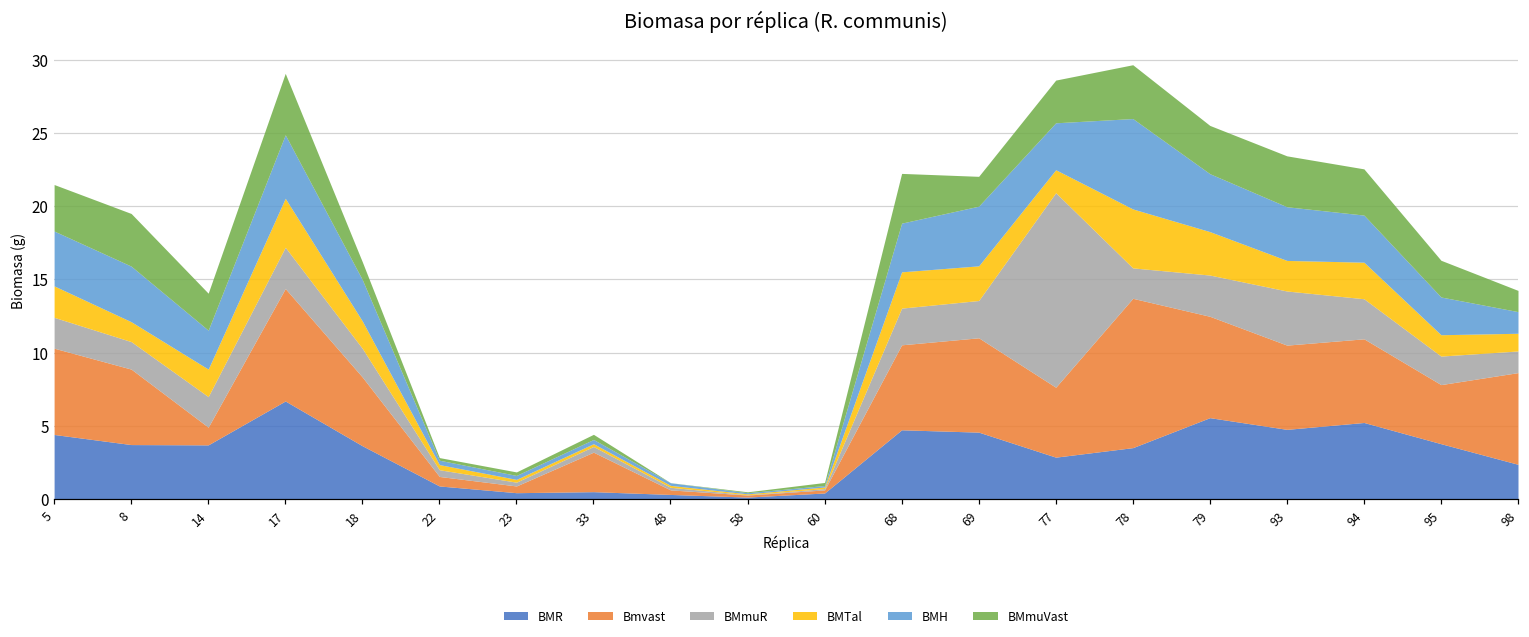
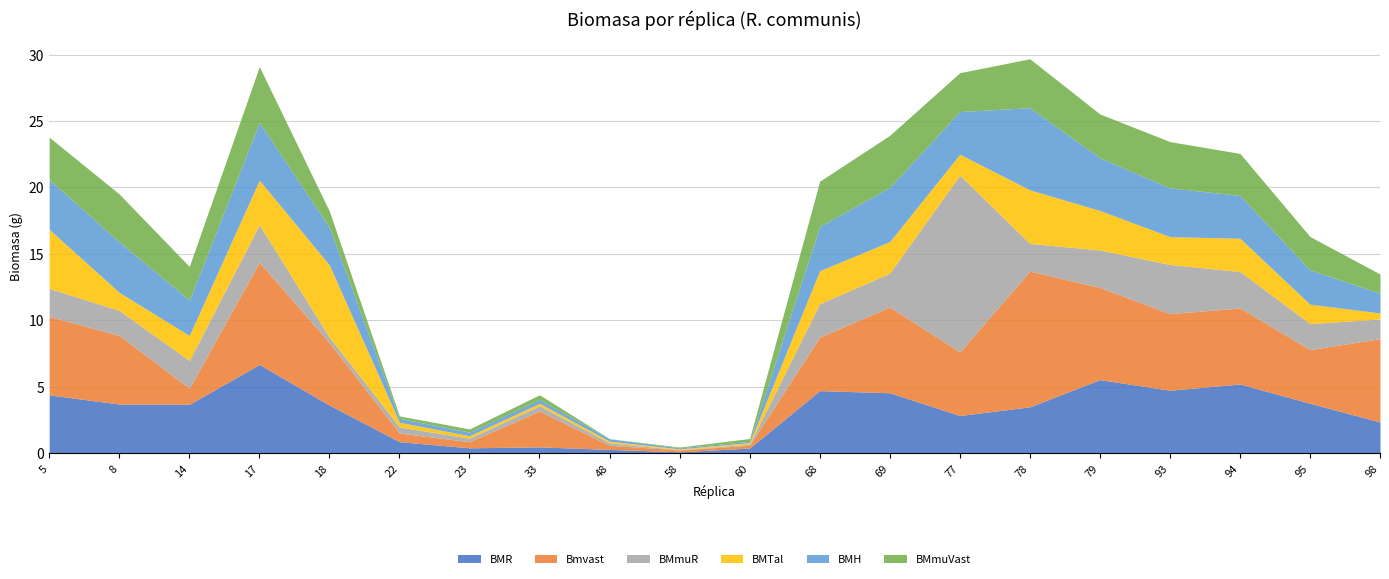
BMTal, 5: 2.2 -> 4.4
BMmuR, 18: 2.0 -> 0.4
BMTal, 18: 1.9 -> 5.4
Bmvast, 68: 5.8 -> 4.0
BMmuVast, 69: 2.0 -> 3.9
BMTal, 98: 1.2 -> 0.4
